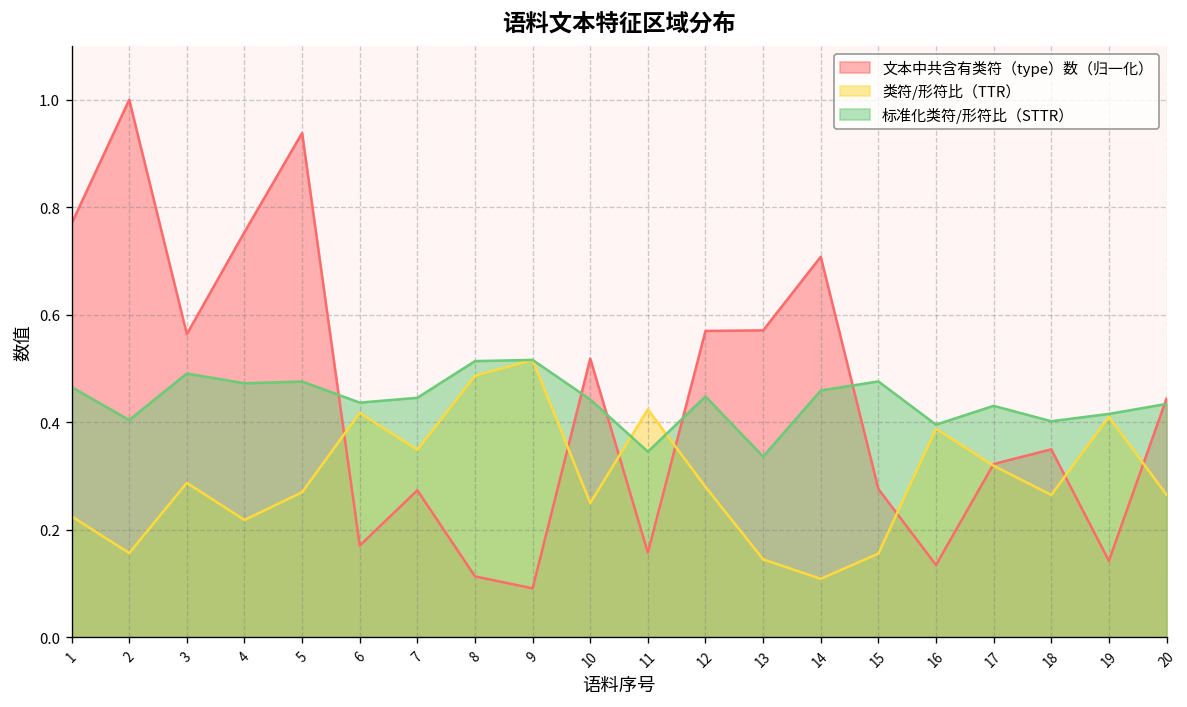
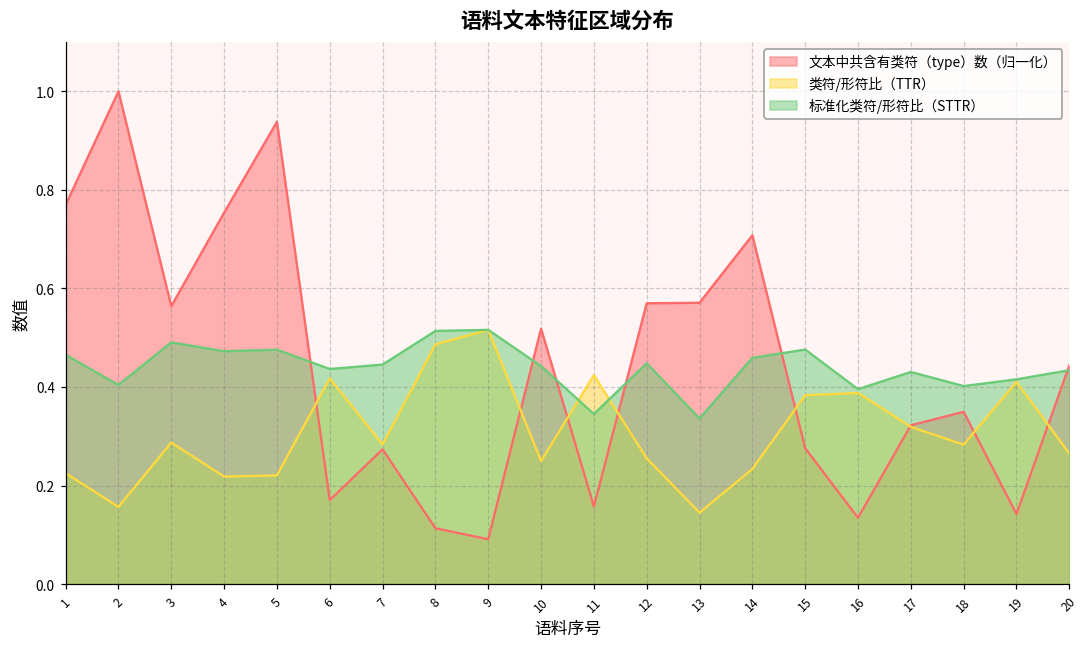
类符/形符比（TTR）, 5: 0.27 -> 0.22
类符/形符比（TTR）, 7: 0.35 -> 0.28
类符/形符比（TTR）, 12: 0.28 -> 0.26
类符/形符比（TTR）, 14: 0.11 -> 0.23
类符/形符比（TTR）, 15: 0.16 -> 0.38
类符/形符比（TTR）, 18: 0.26 -> 0.28
